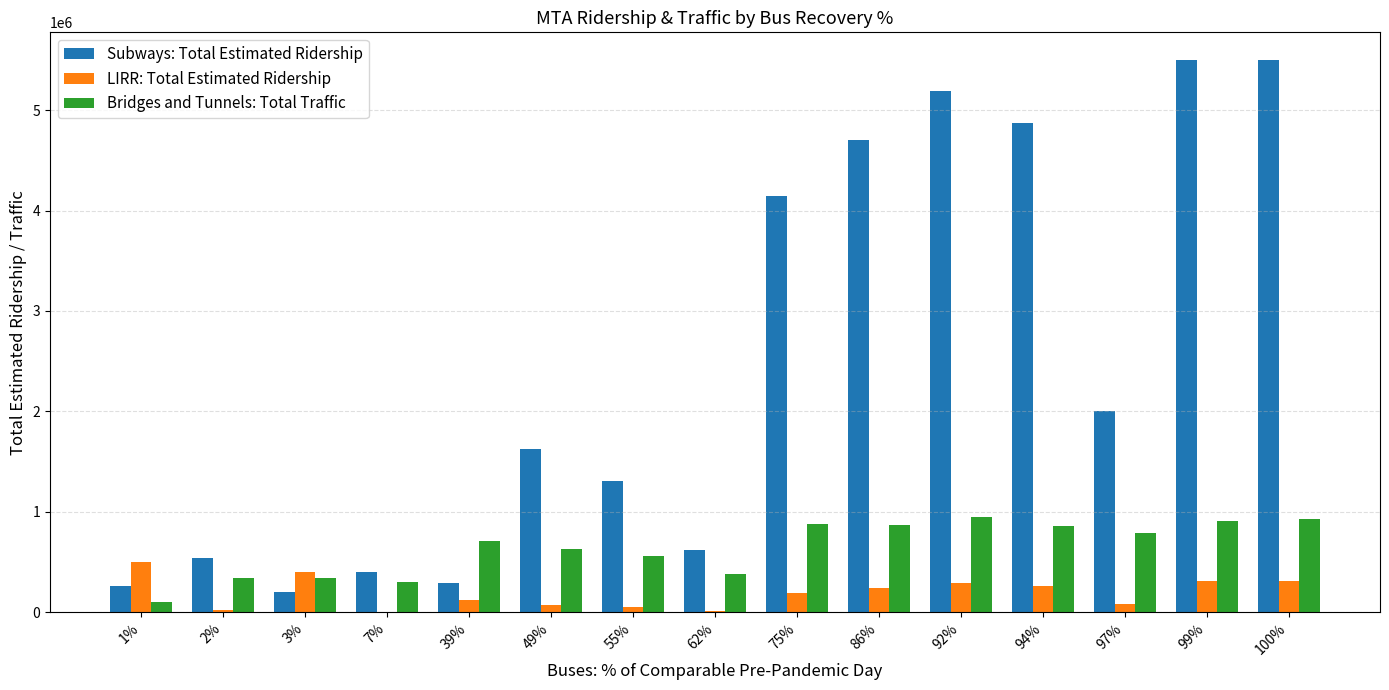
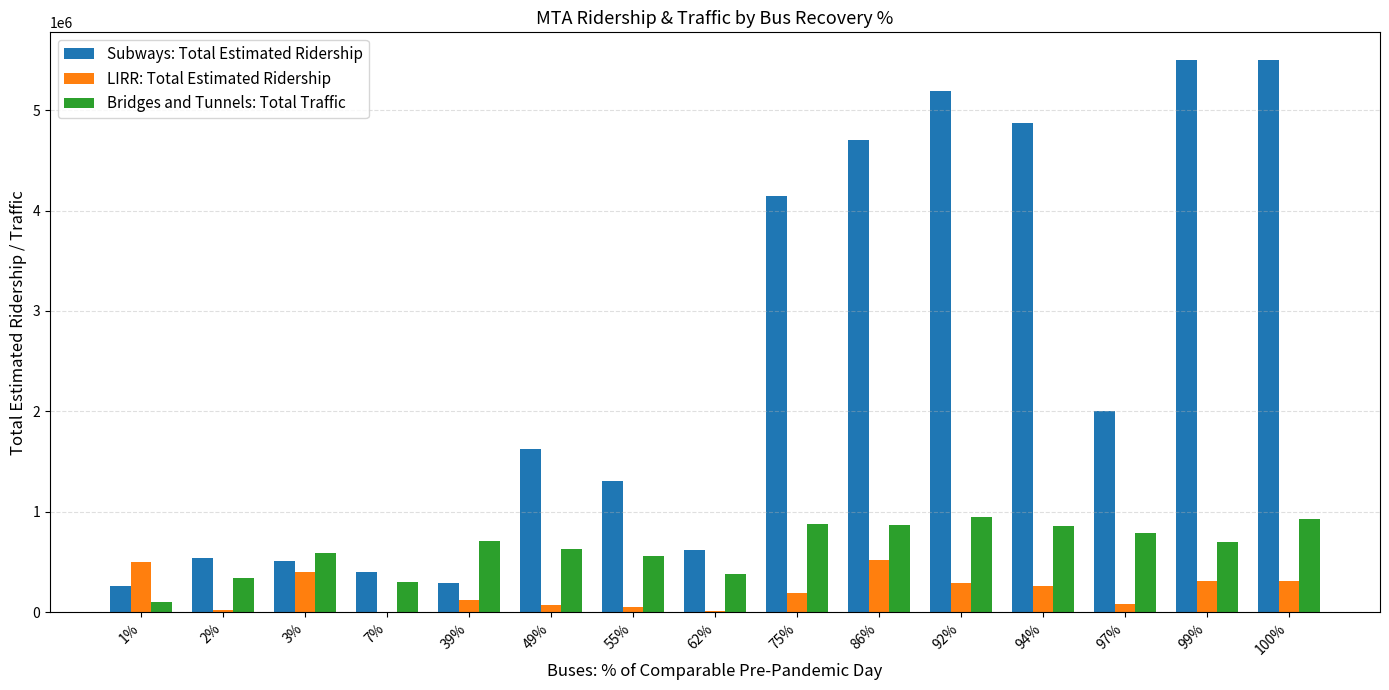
Subways: Total Estimated Ridership, 3%: 210000 -> 510000
Bridges and Tunnels: Total Traffic, 3%: 340000 -> 590000
LIRR: Total Estimated Ridership, 86%: 250000 -> 520000
Bridges and Tunnels: Total Traffic, 99%: 910000 -> 700000
